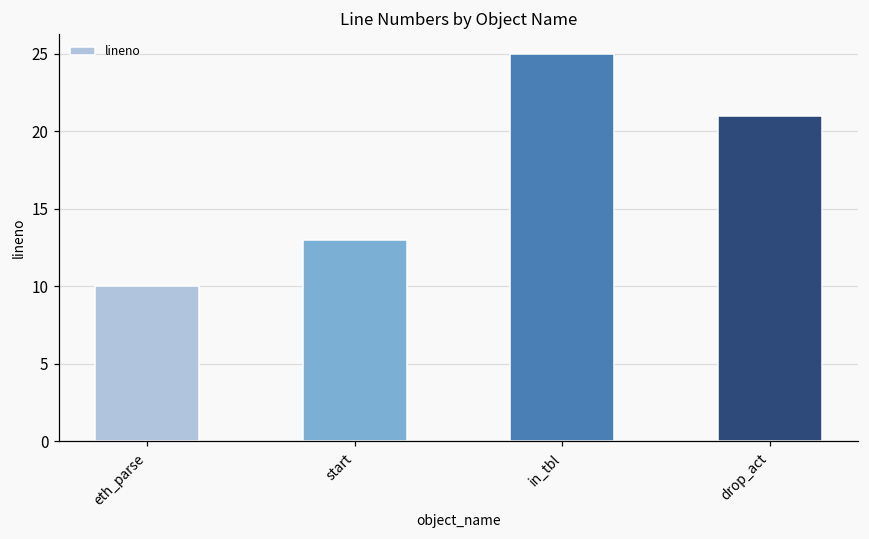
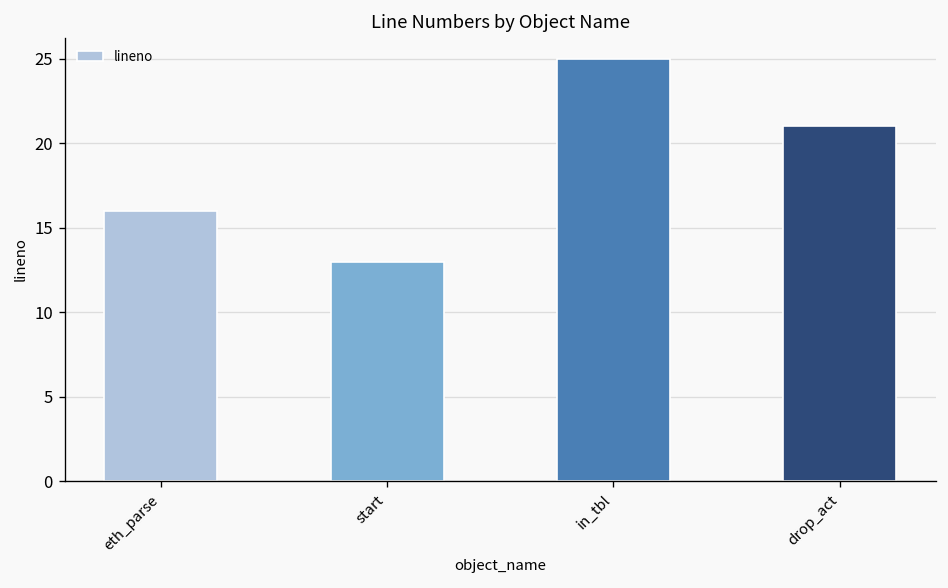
eth_parse: 10 -> 16
